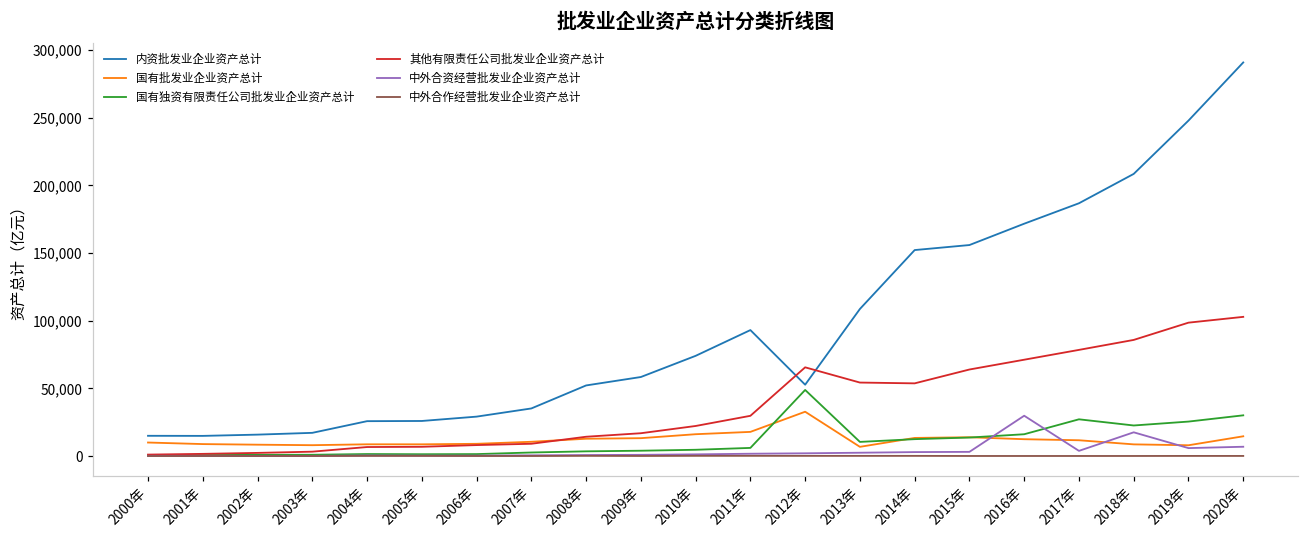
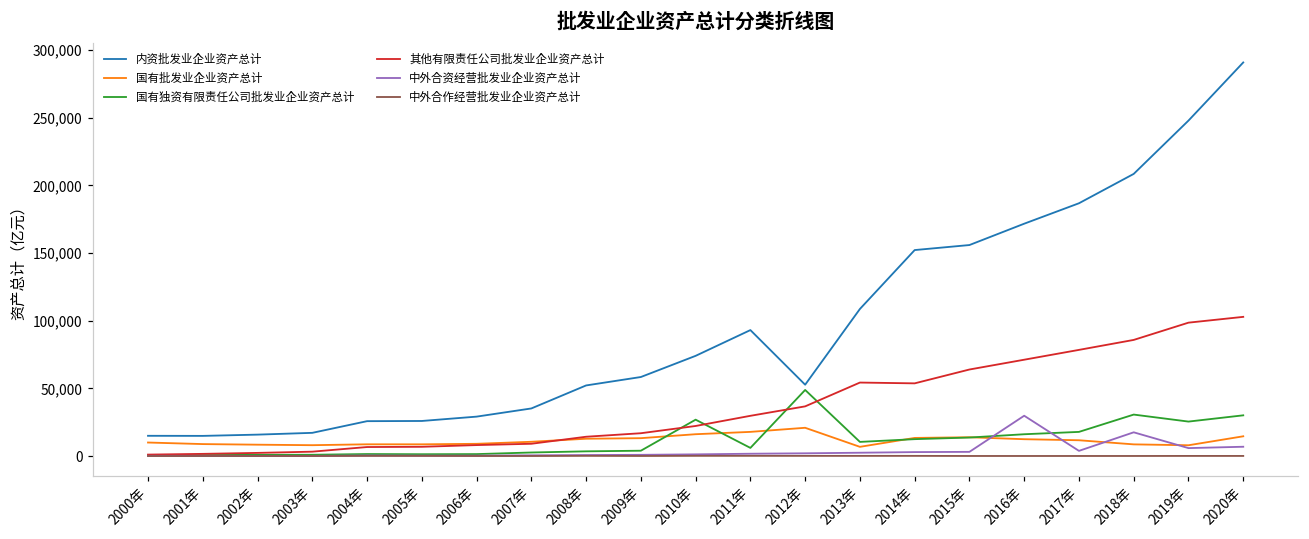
国有独资有限责任公司批发业企业资产总计, 2010年: 5,000 -> 27,000
国有批发业企业资产总计, 2012年: 33,000 -> 21,000
其他有限责任公司批发业企业资产总计, 2012年: 66,000 -> 37,000
国有独资有限责任公司批发业企业资产总计, 2017年: 27,000 -> 18,000
国有独资有限责任公司批发业企业资产总计, 2018年: 23,000 -> 31,000
